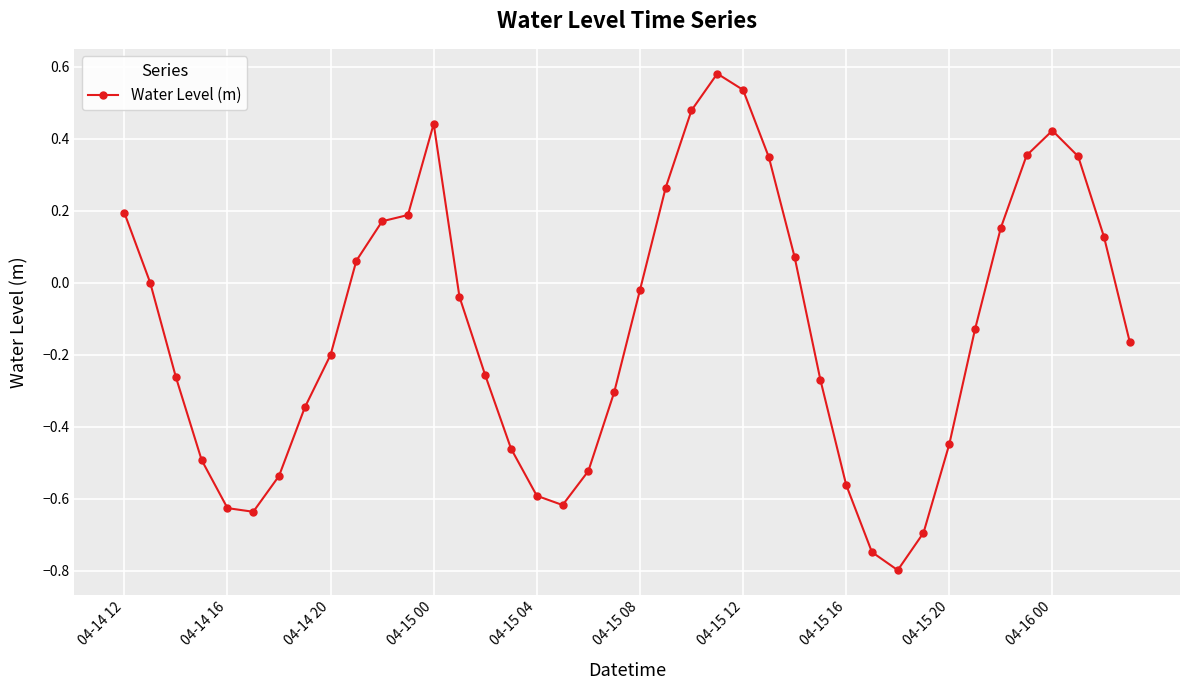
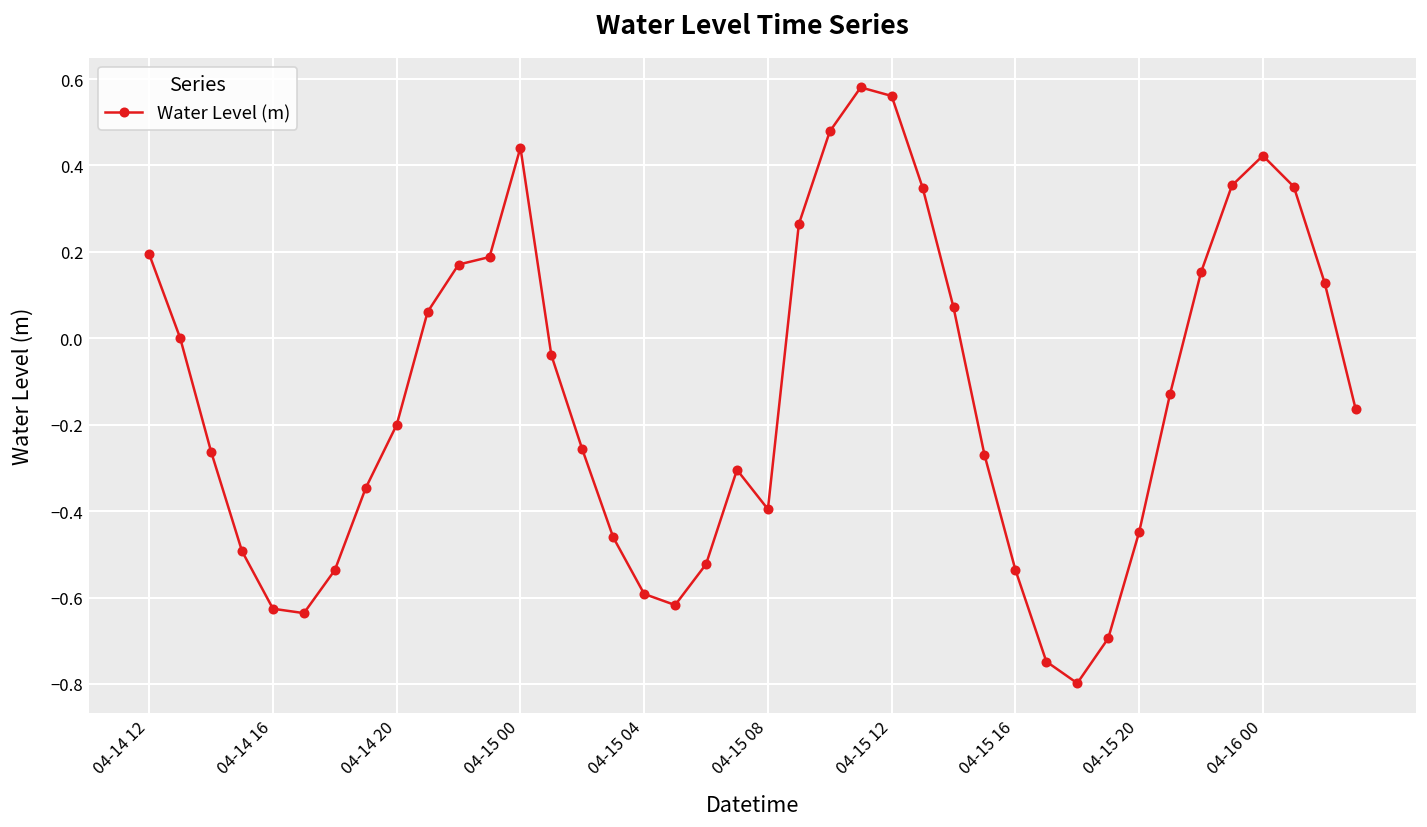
04-15 08: -0.02 -> -0.40
04-15 12: 0.54 -> 0.56
04-15 16: -0.56 -> -0.54
